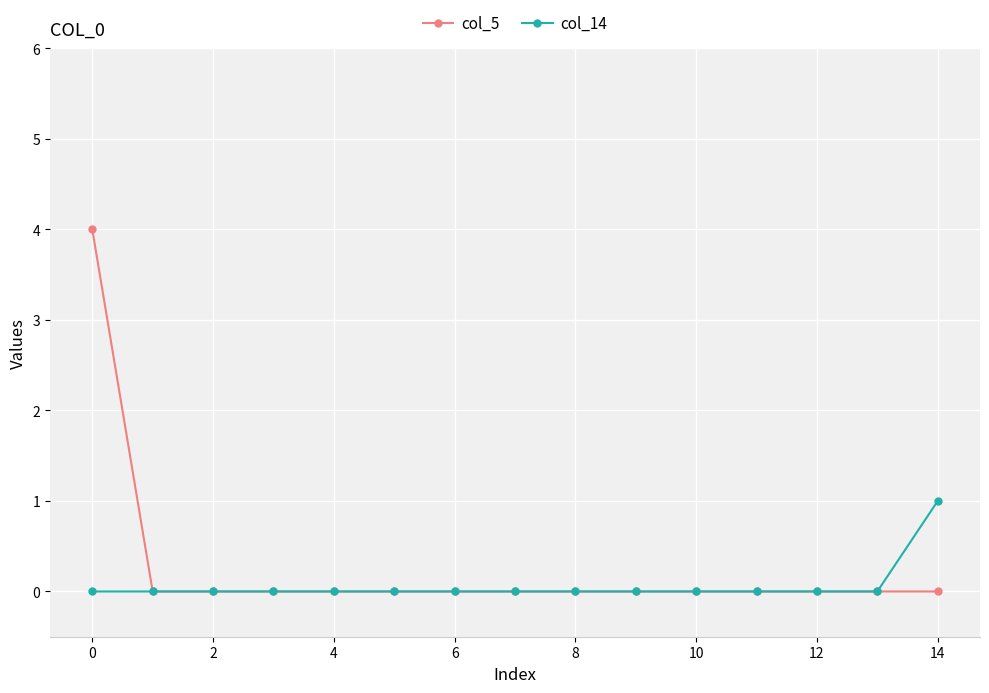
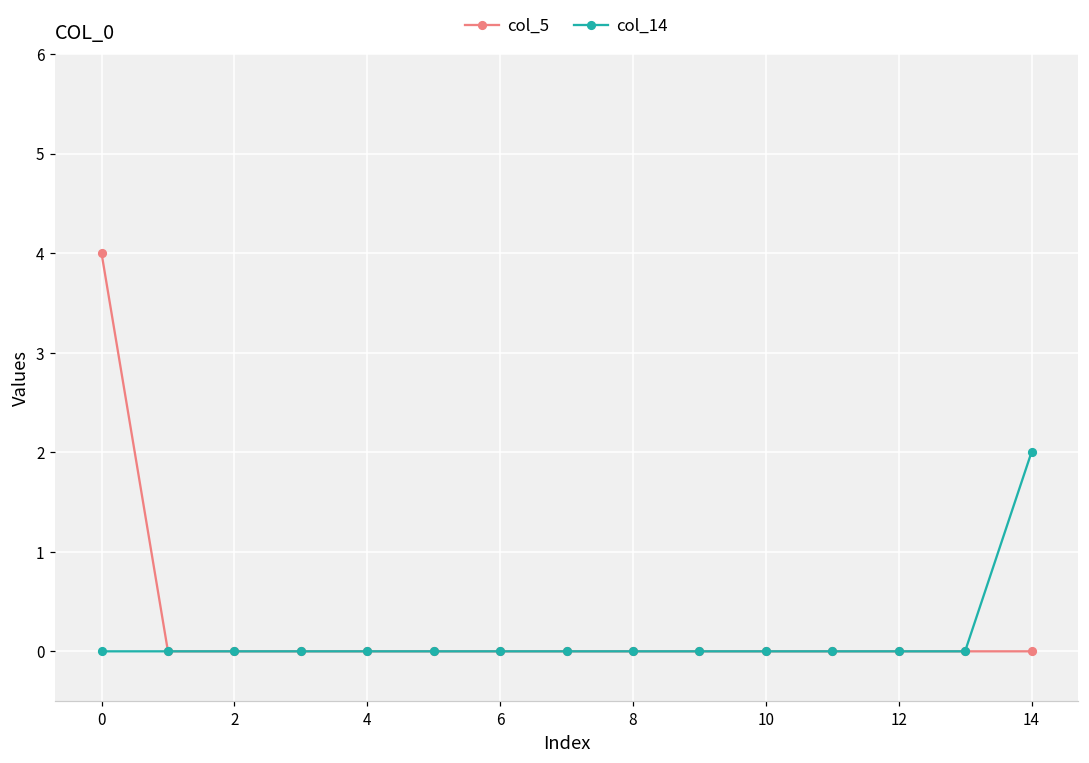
col_14, 14: 1 -> 2
